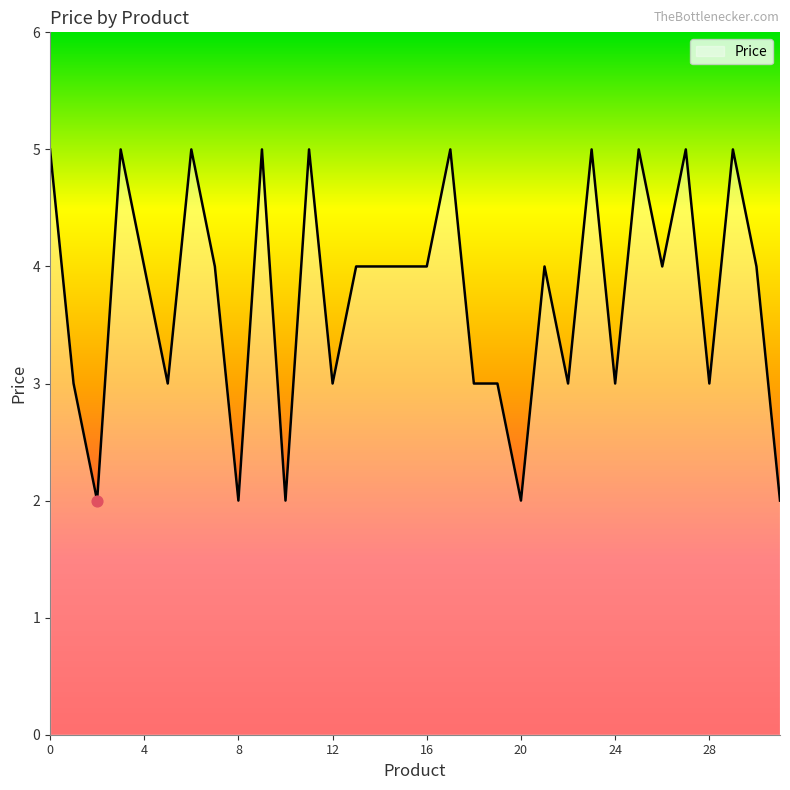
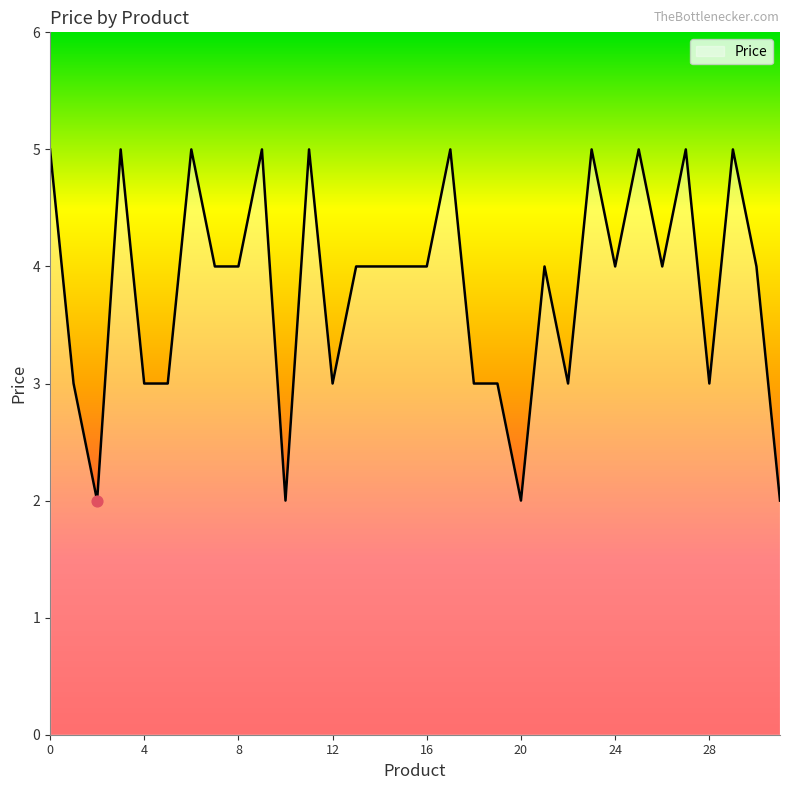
Price, 4: 4 -> 3
Price, 8: 2 -> 4
Price, 24: 3 -> 4
